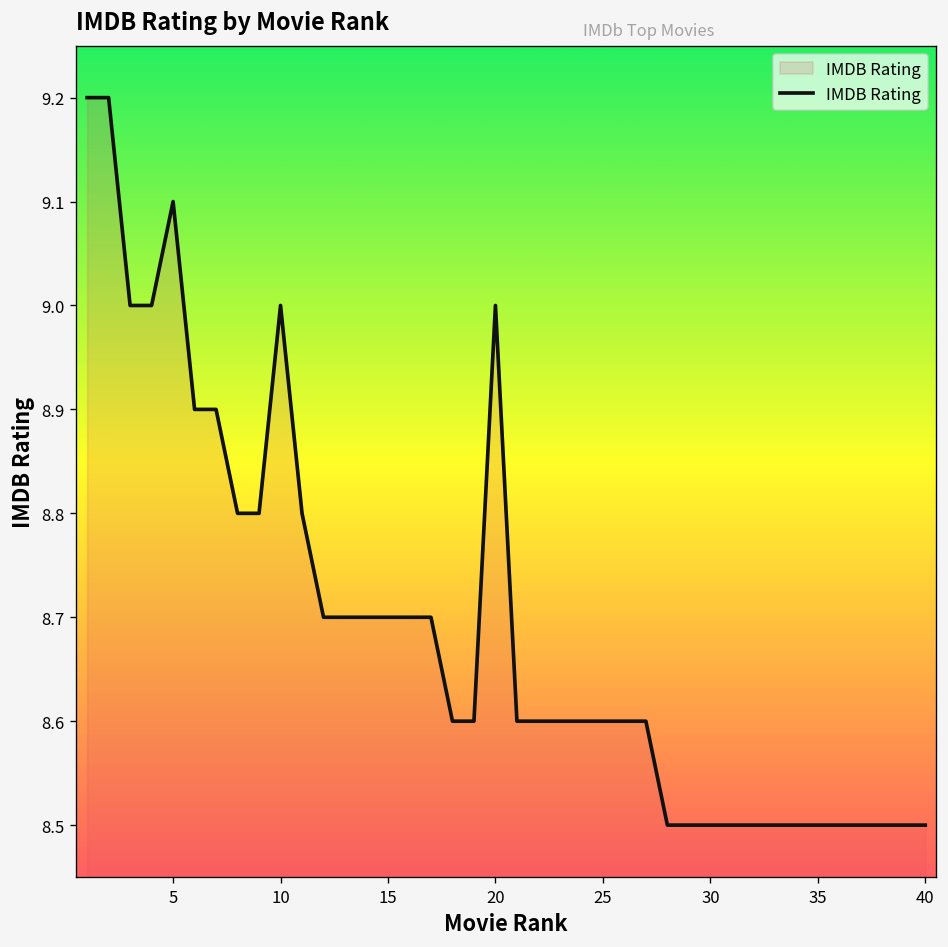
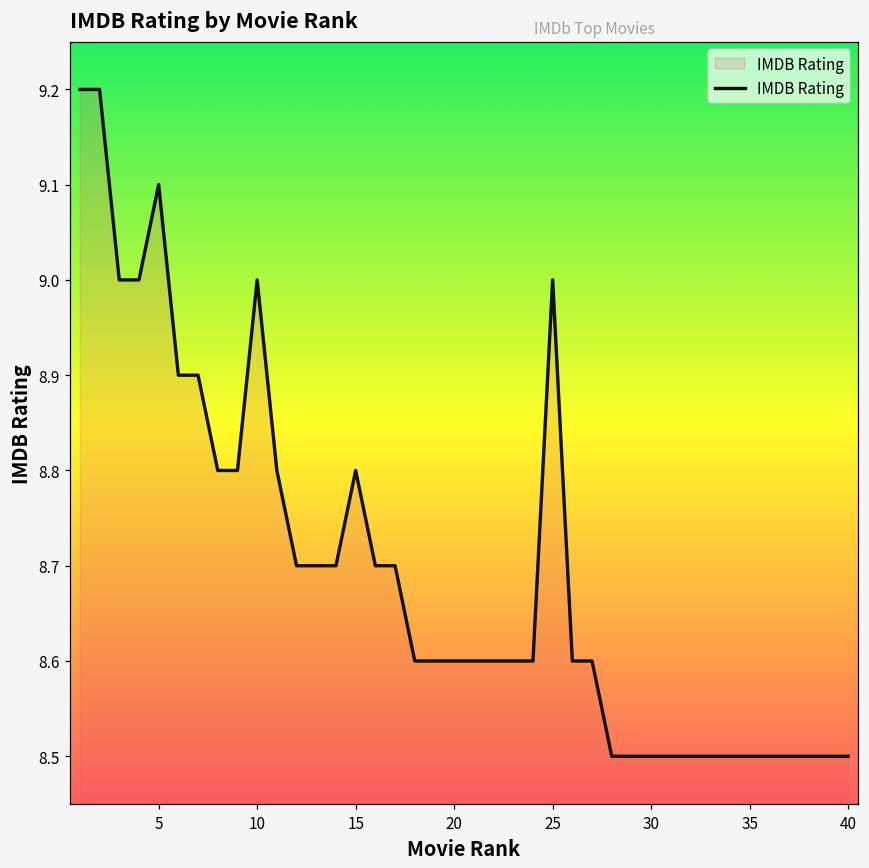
15: 8.7 -> 8.8
20: 9.0 -> 8.6
25: 8.6 -> 9.0
